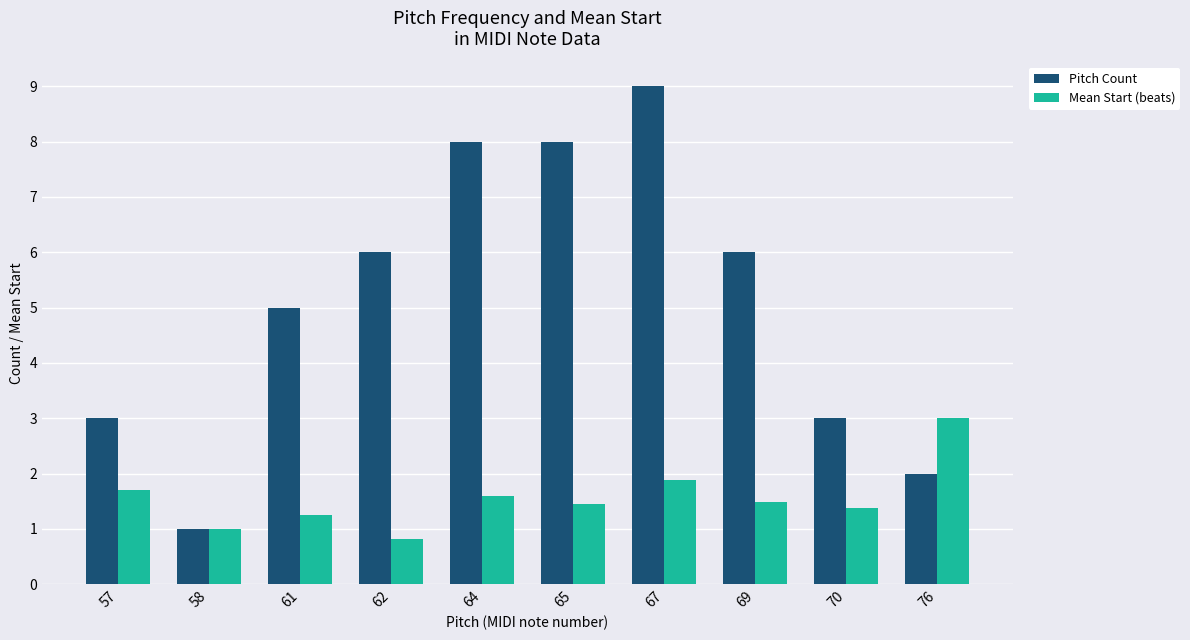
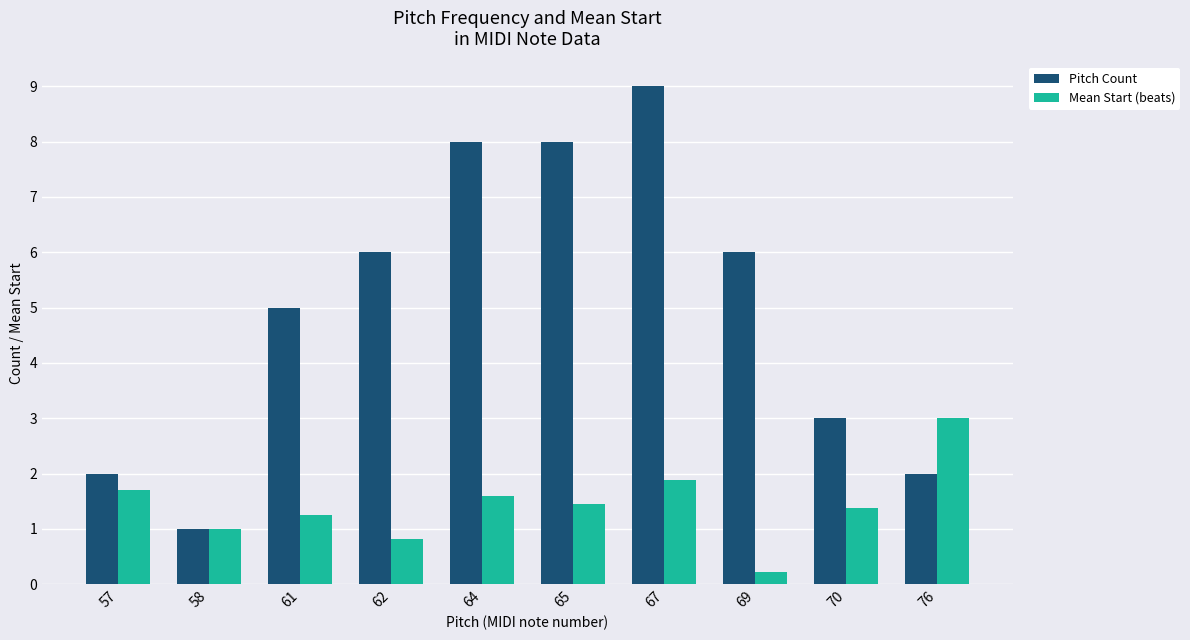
Pitch Count, 57: 3 -> 2
Mean Start (beats), 69: 1.5 -> 0.2
